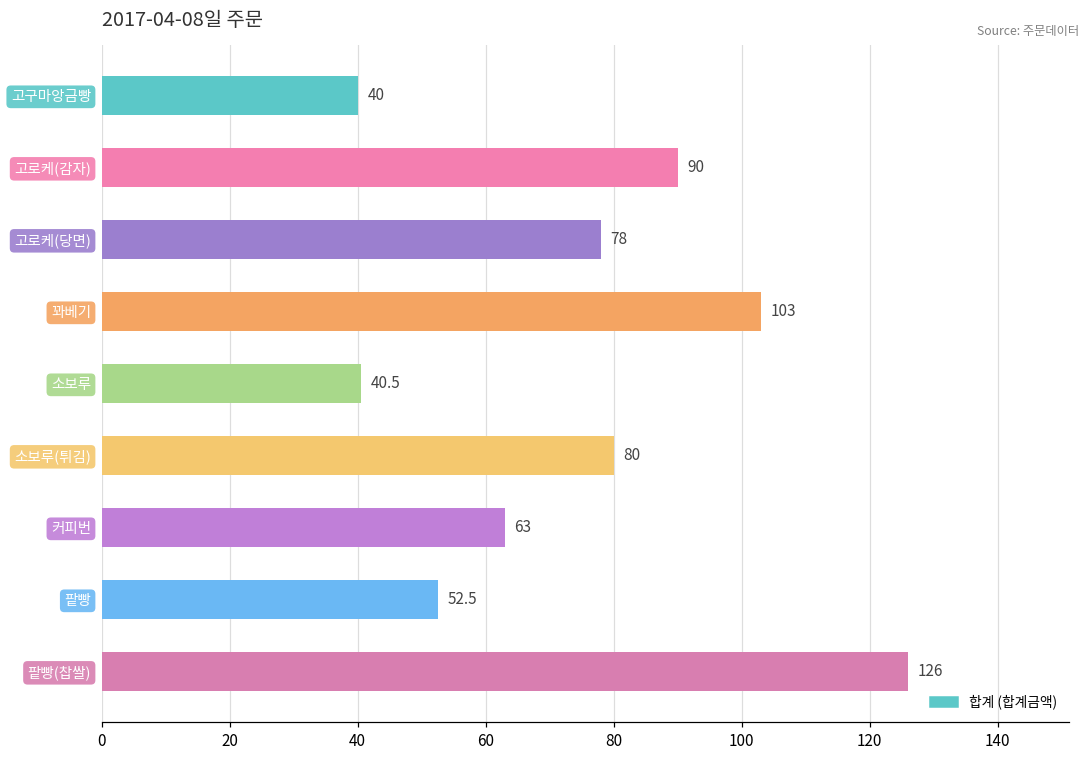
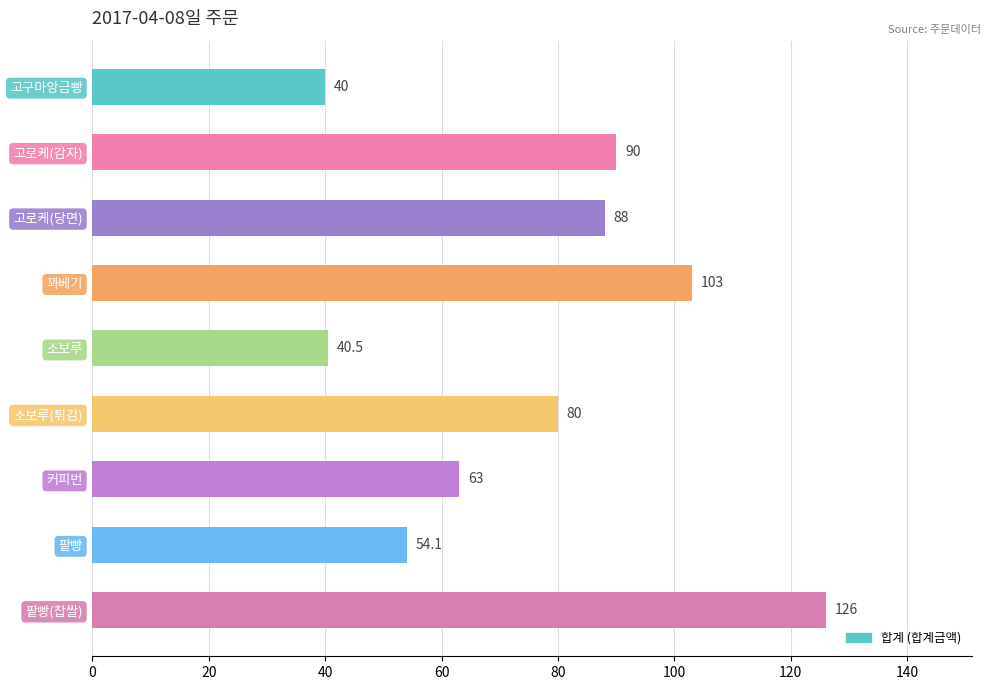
고로케(당면): 78 -> 88
팥빵: 52.5 -> 54.1
